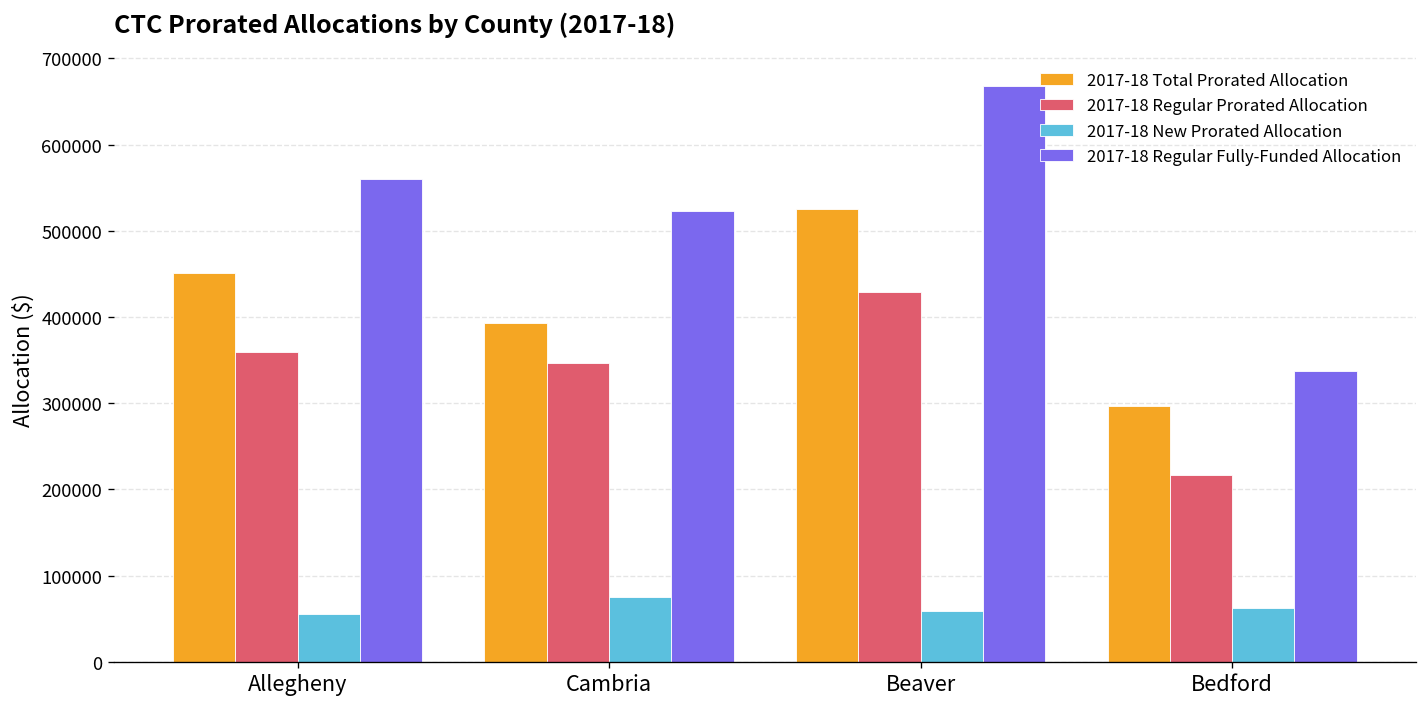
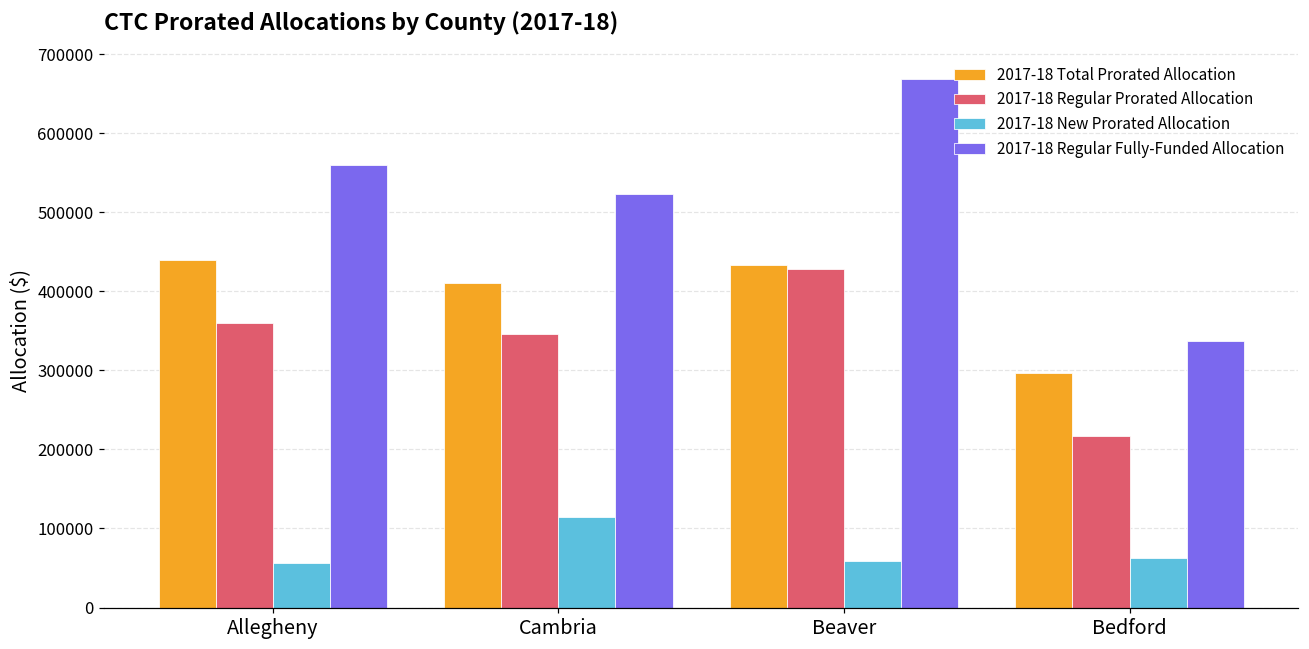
2017-18 Total Prorated Allocation, Allegheny: 450000 -> 440000
2017-18 Total Prorated Allocation, Cambria: 390000 -> 410000
2017-18 New Prorated Allocation, Cambria: 80000 -> 110000
2017-18 Total Prorated Allocation, Beaver: 520000 -> 430000
